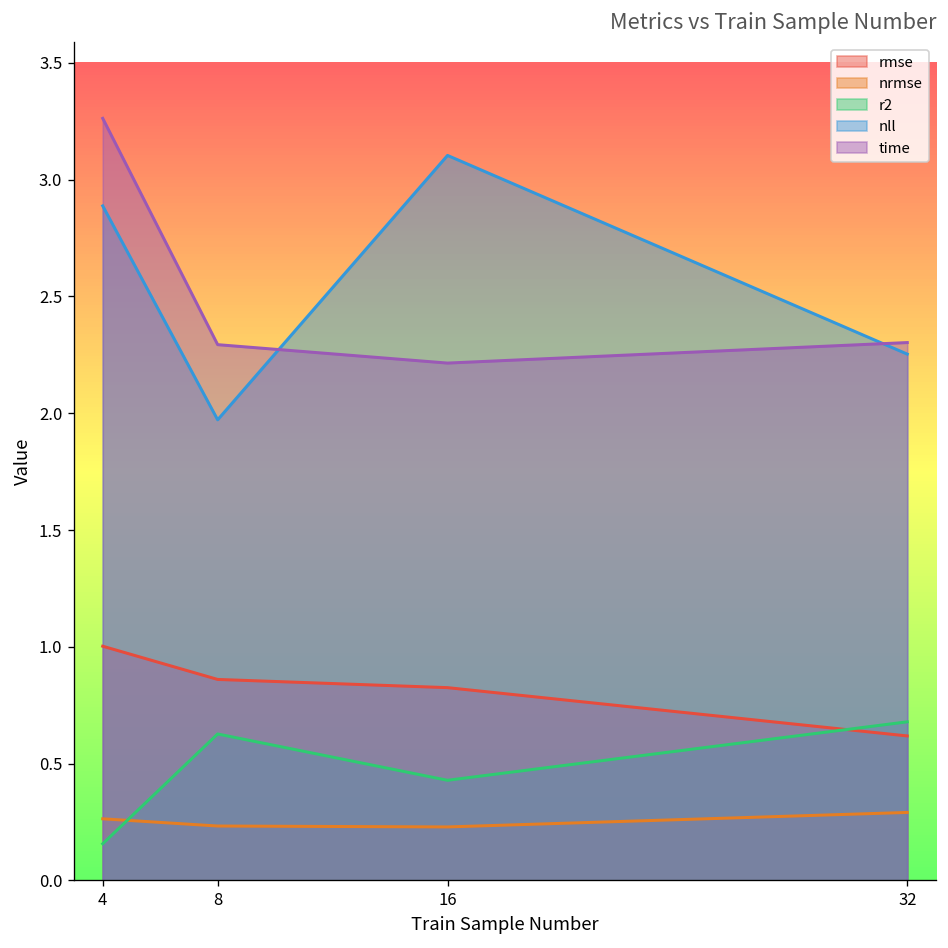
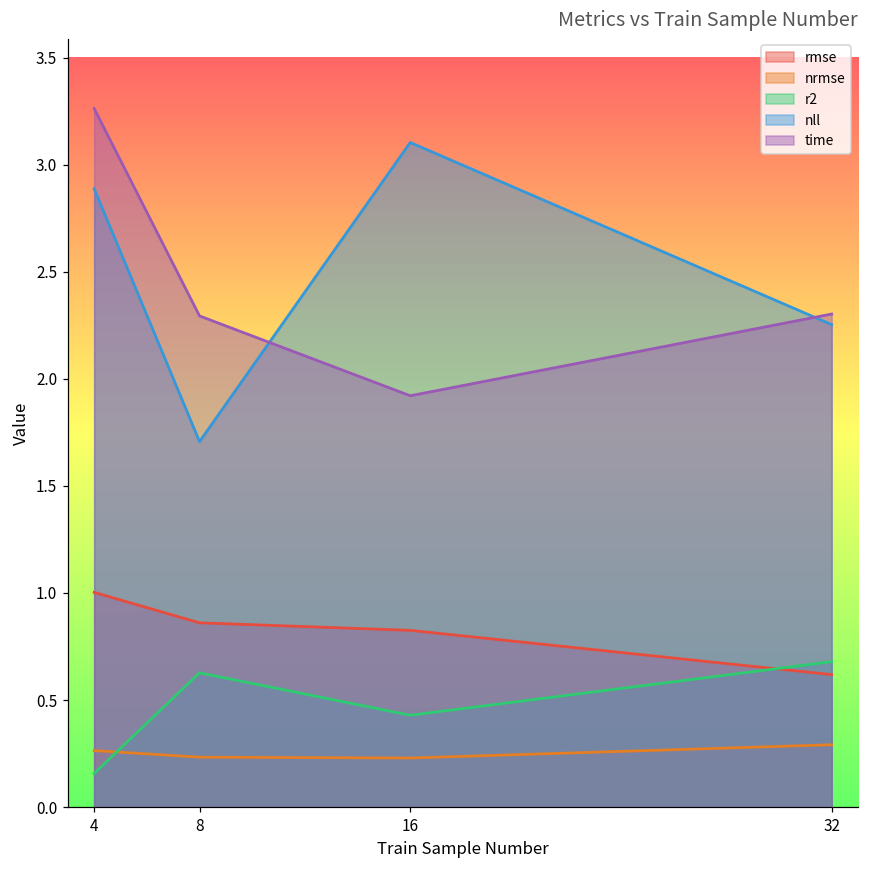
nll, 8: 1.97 -> 1.71
time, 16: 2.21 -> 1.92
